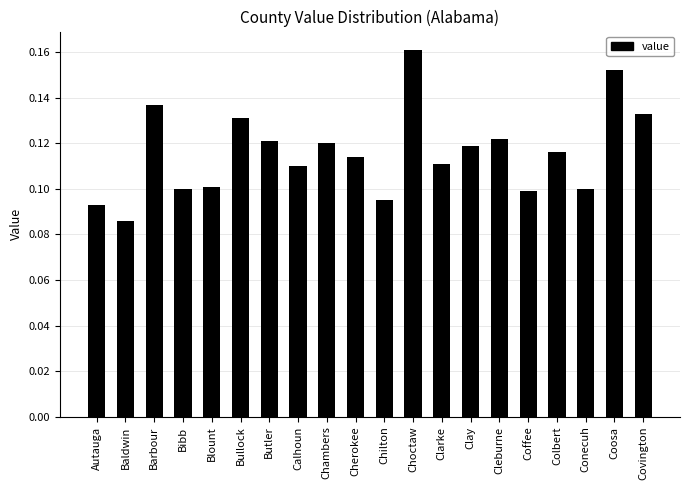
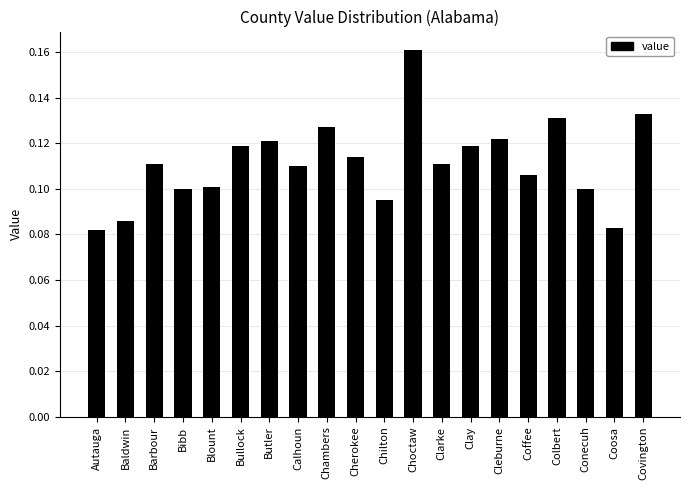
Autauga: 0.093 -> 0.082
Barbour: 0.137 -> 0.111
Bullock: 0.131 -> 0.119
Chambers: 0.120 -> 0.127
Coffee: 0.099 -> 0.106
Colbert: 0.116 -> 0.131
Coosa: 0.152 -> 0.083
